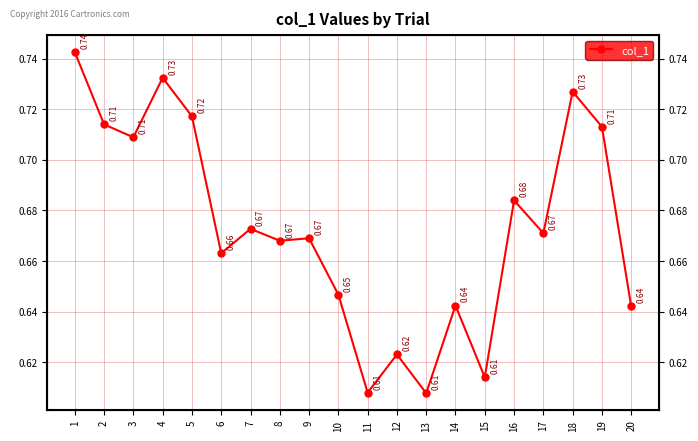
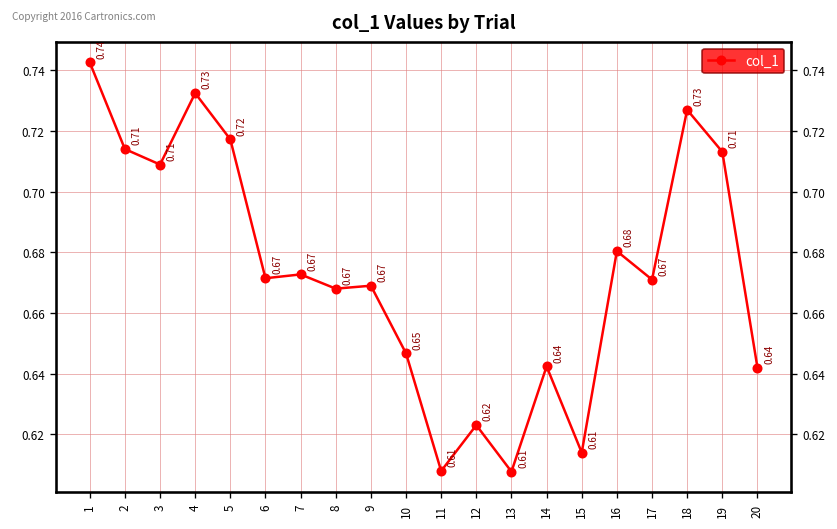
6: 0.66 -> 0.67
16: 0.684 -> 0.680
